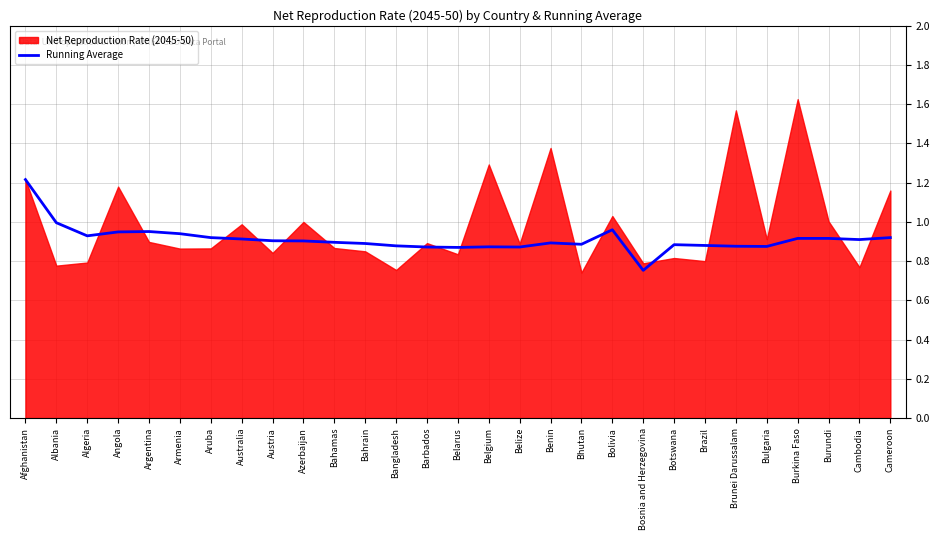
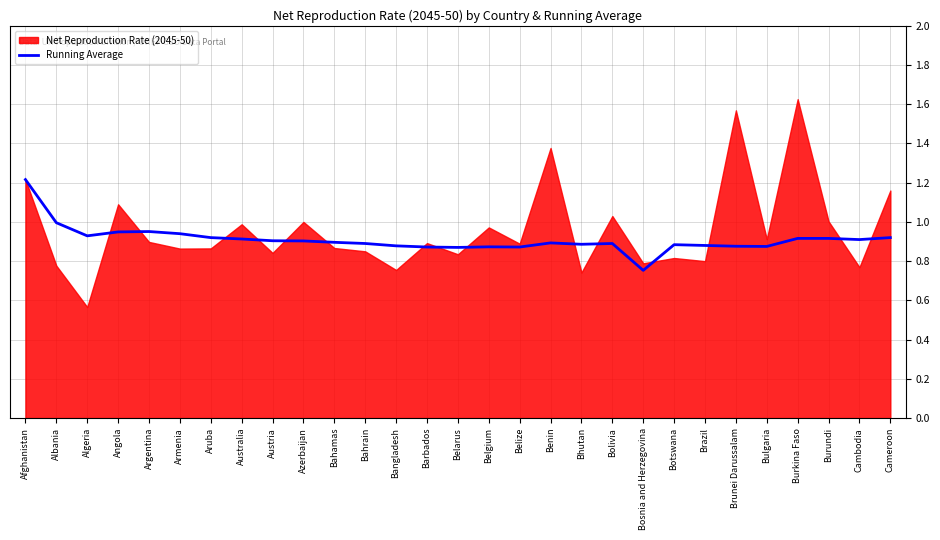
Net Reproduction Rate (2045-50), Algeria: 0.79 -> 0.57
Net Reproduction Rate (2045-50), Angola: 1.18 -> 1.09
Net Reproduction Rate (2045-50), Belgium: 1.29 -> 0.97
Running Average, Bolivia: 0.96 -> 0.89
